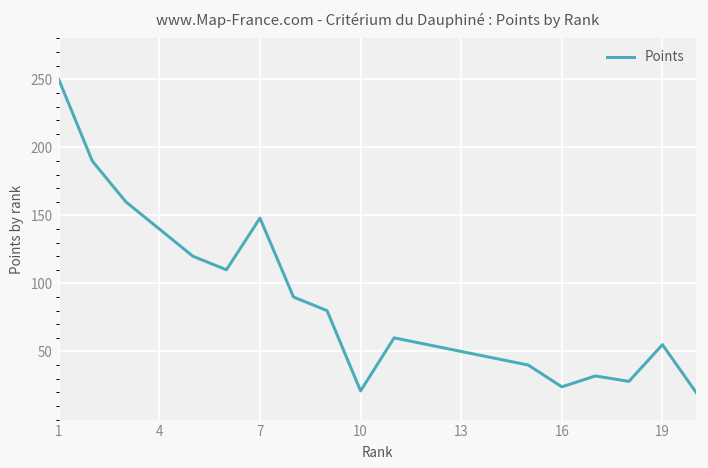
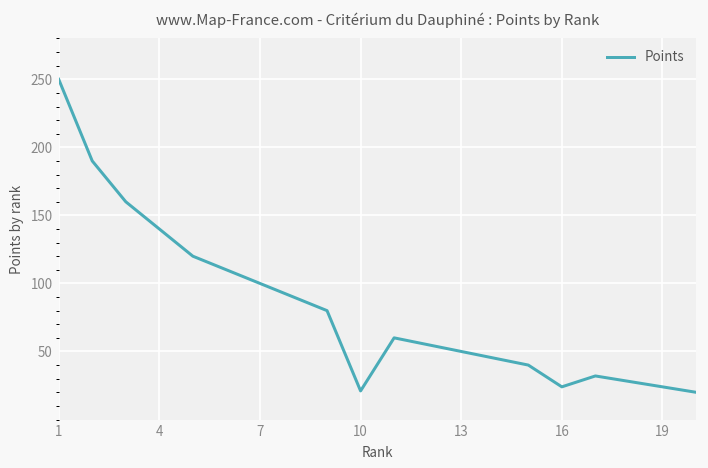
7: 148 -> 100
19: 55 -> 24
